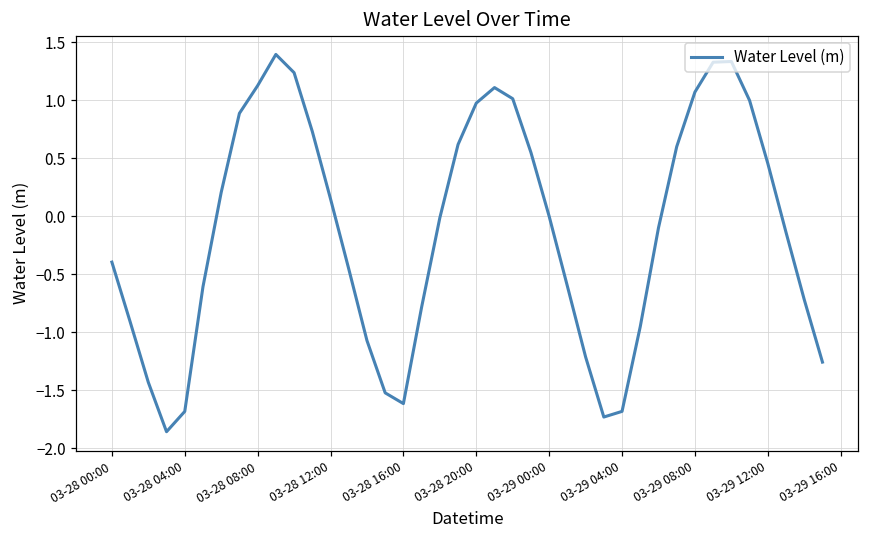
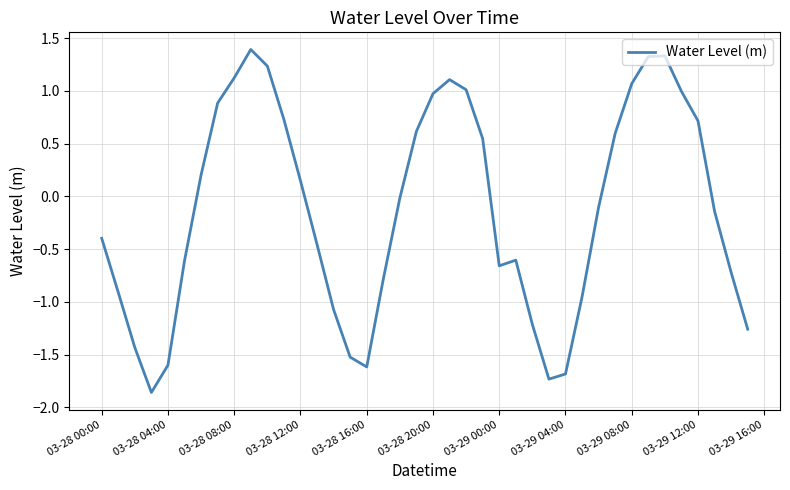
03-28 04:00: -1.68 -> -1.60
03-29 00:00: 0.00 -> -0.66
03-29 12:00: 0.45 -> 0.72
